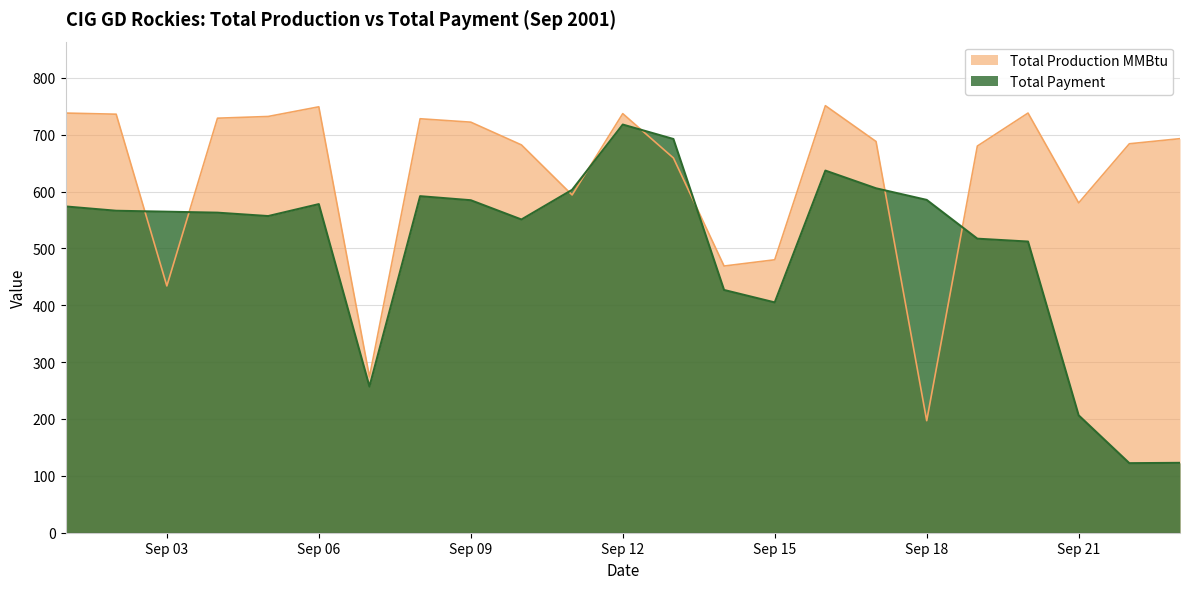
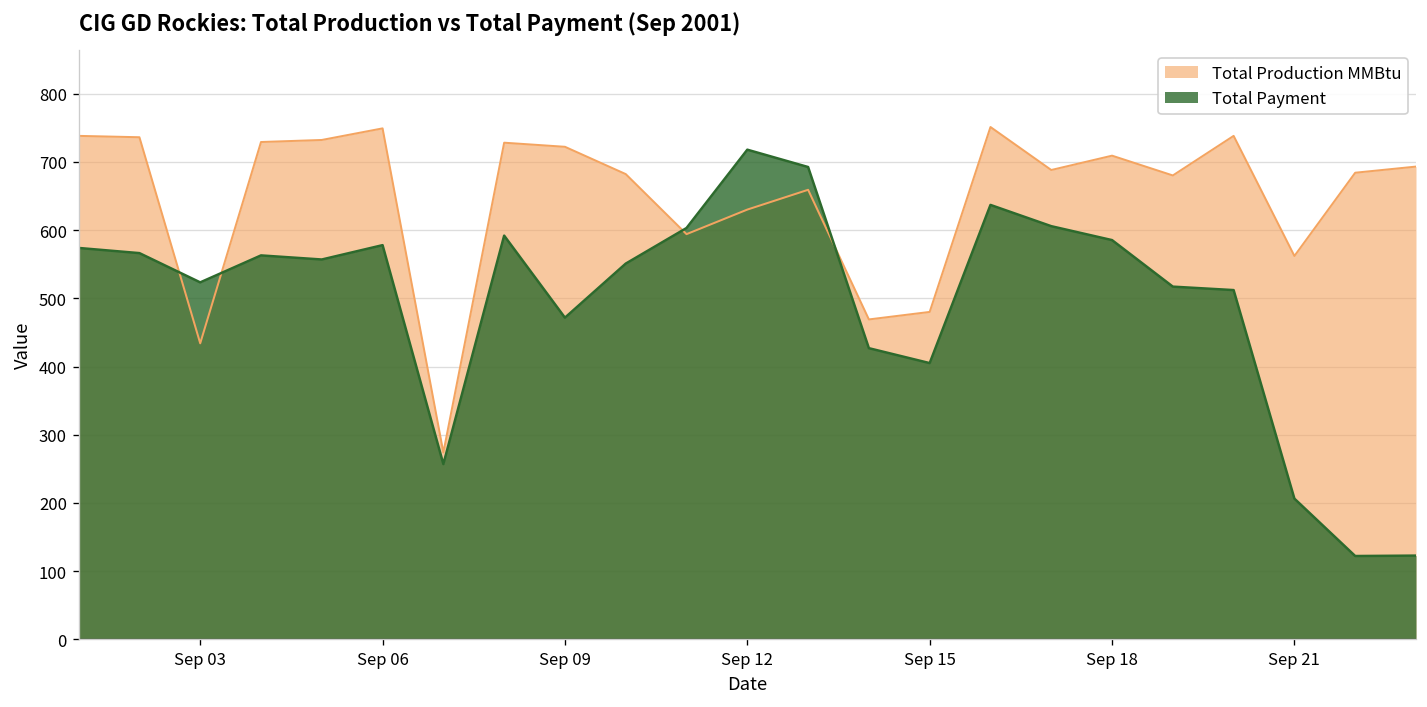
Total Payment, Sep 03: 560 -> 520
Total Payment, Sep 09: 580 -> 470
Total Production MMBtu, Sep 12: 740 -> 630
Total Production MMBtu, Sep 18: 200 -> 710
Total Production MMBtu, Sep 21: 580 -> 560
